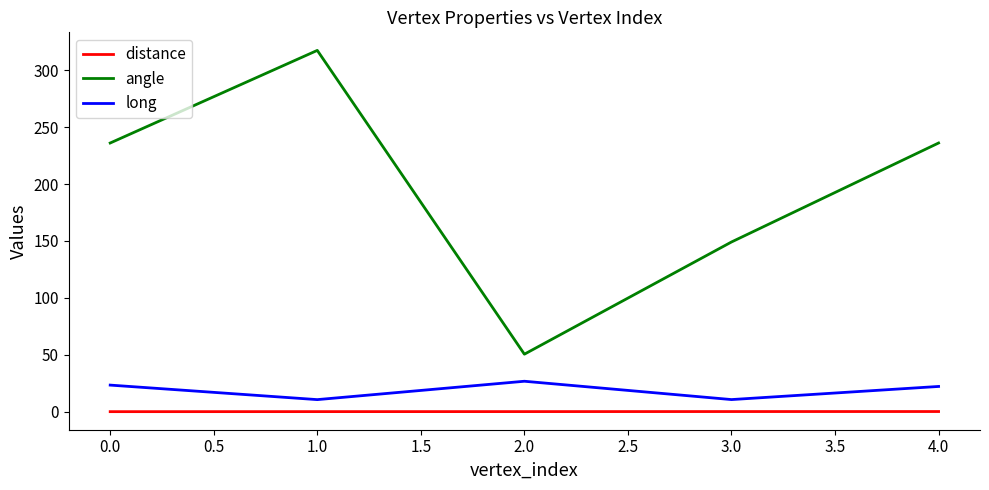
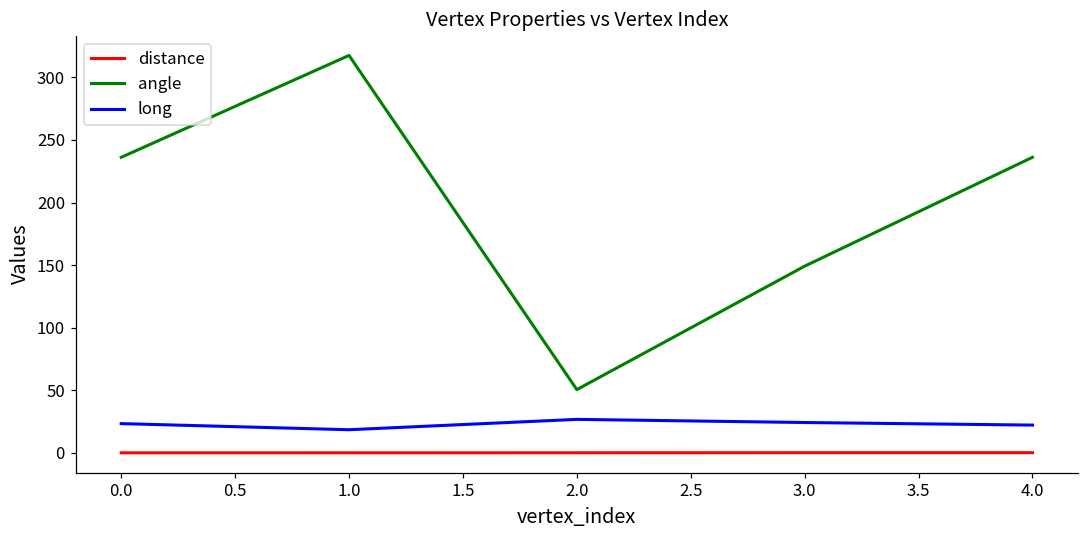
long, 1.0: 11 -> 18
long, 3.0: 11 -> 24
